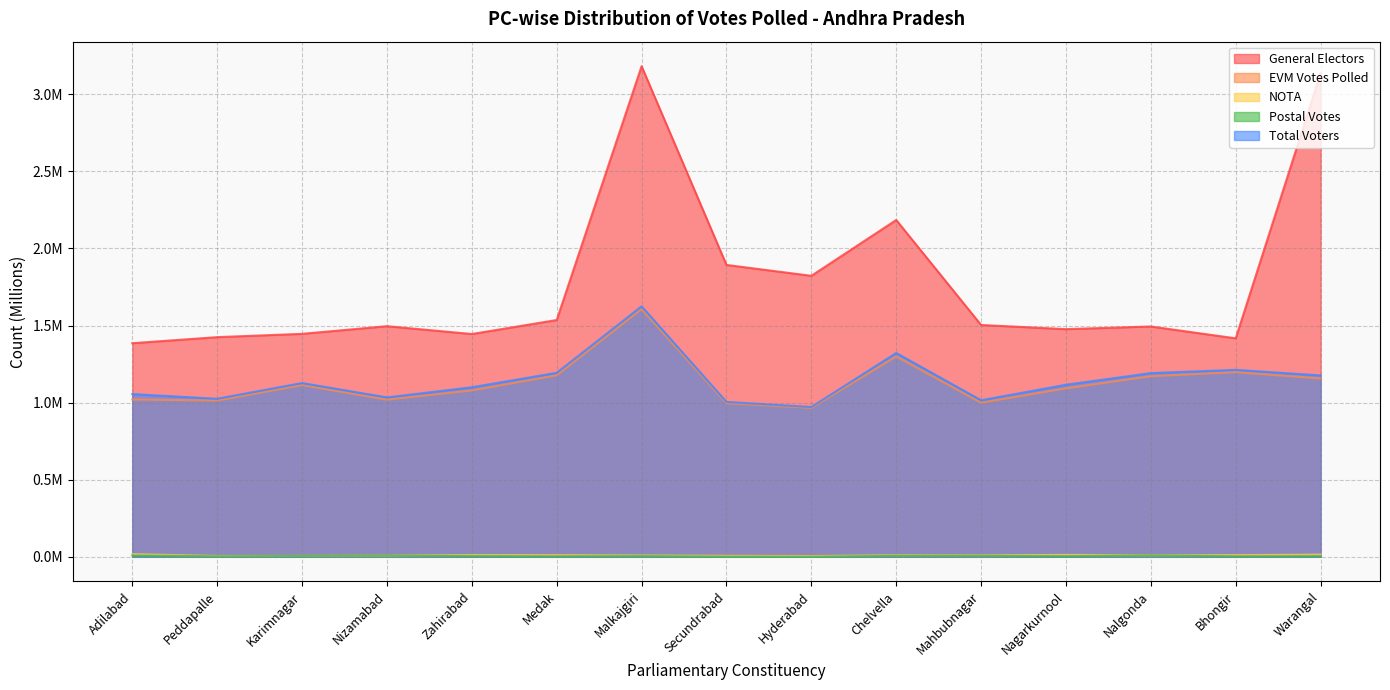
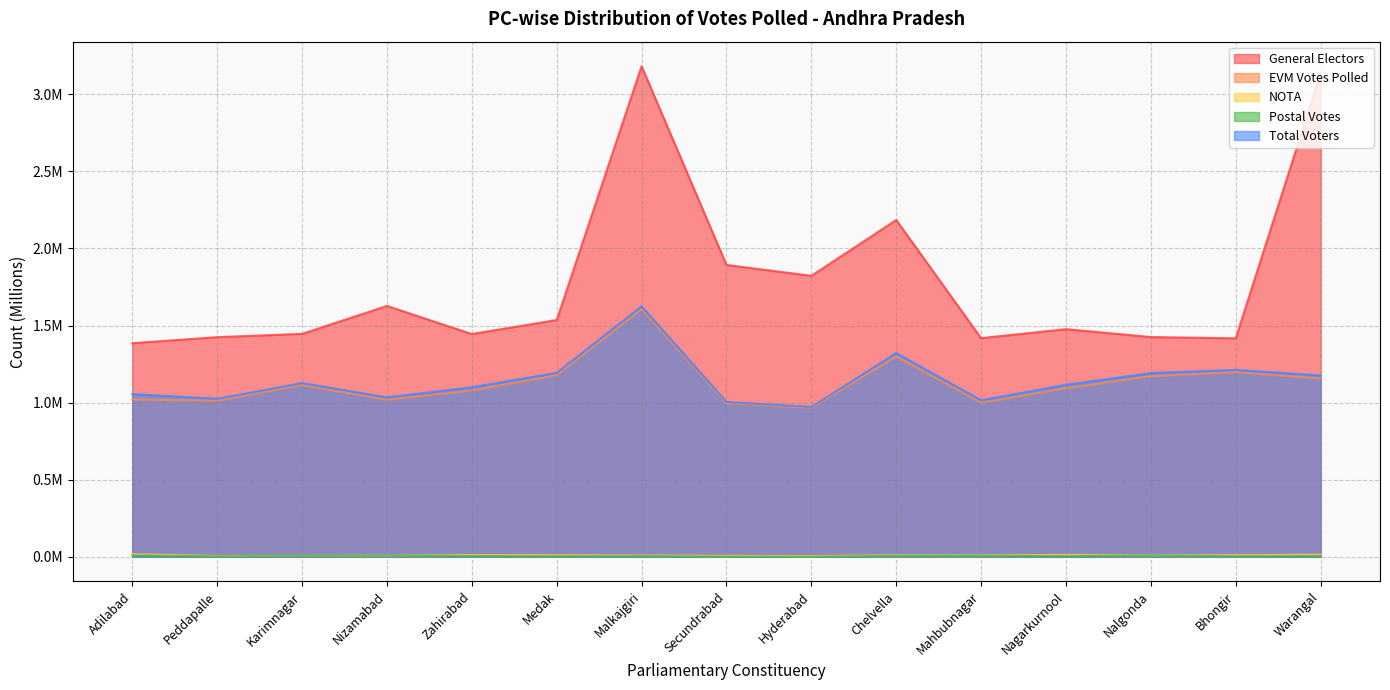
General Electors, Nizamabad: 1500000 -> 1630000
General Electors, Mahbubnagar: 1500000 -> 1420000
General Electors, Nalgonda: 1490000 -> 1430000
